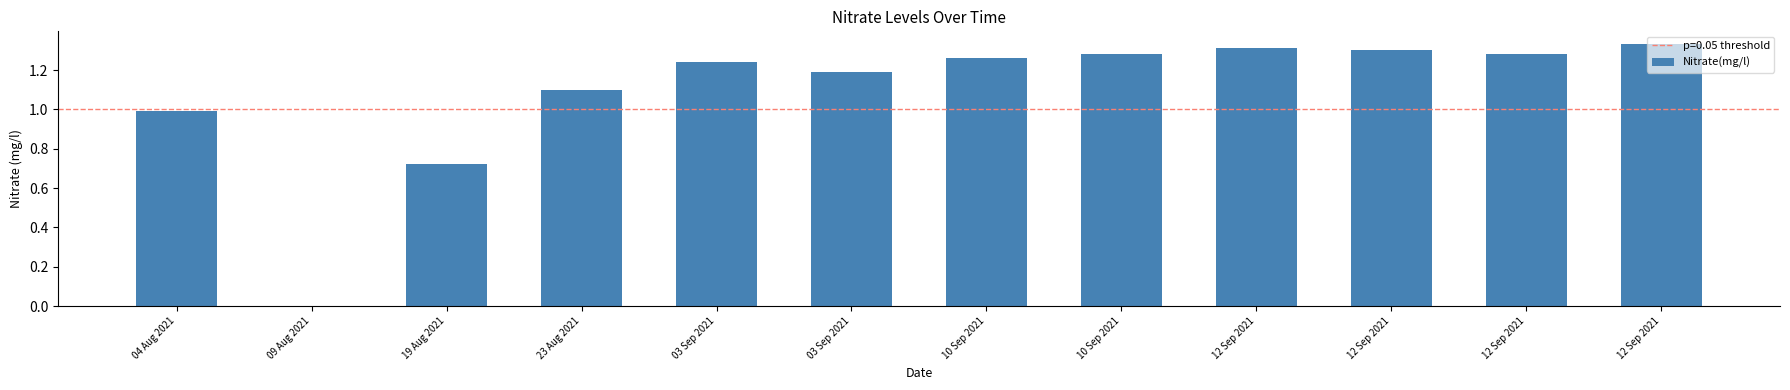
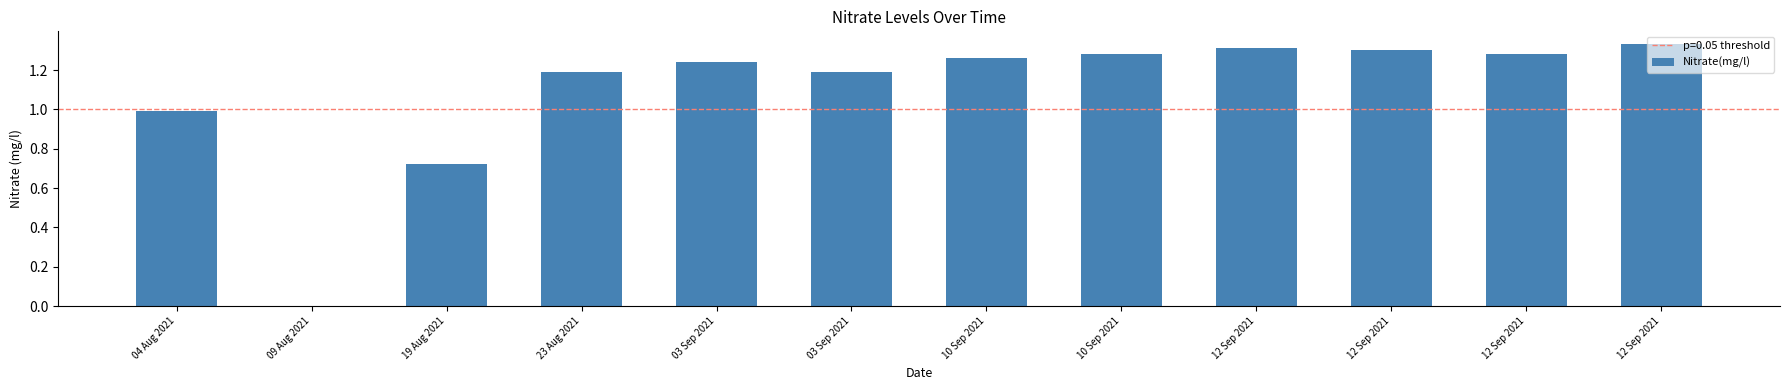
23 Aug 2021: 1.10 -> 1.19
